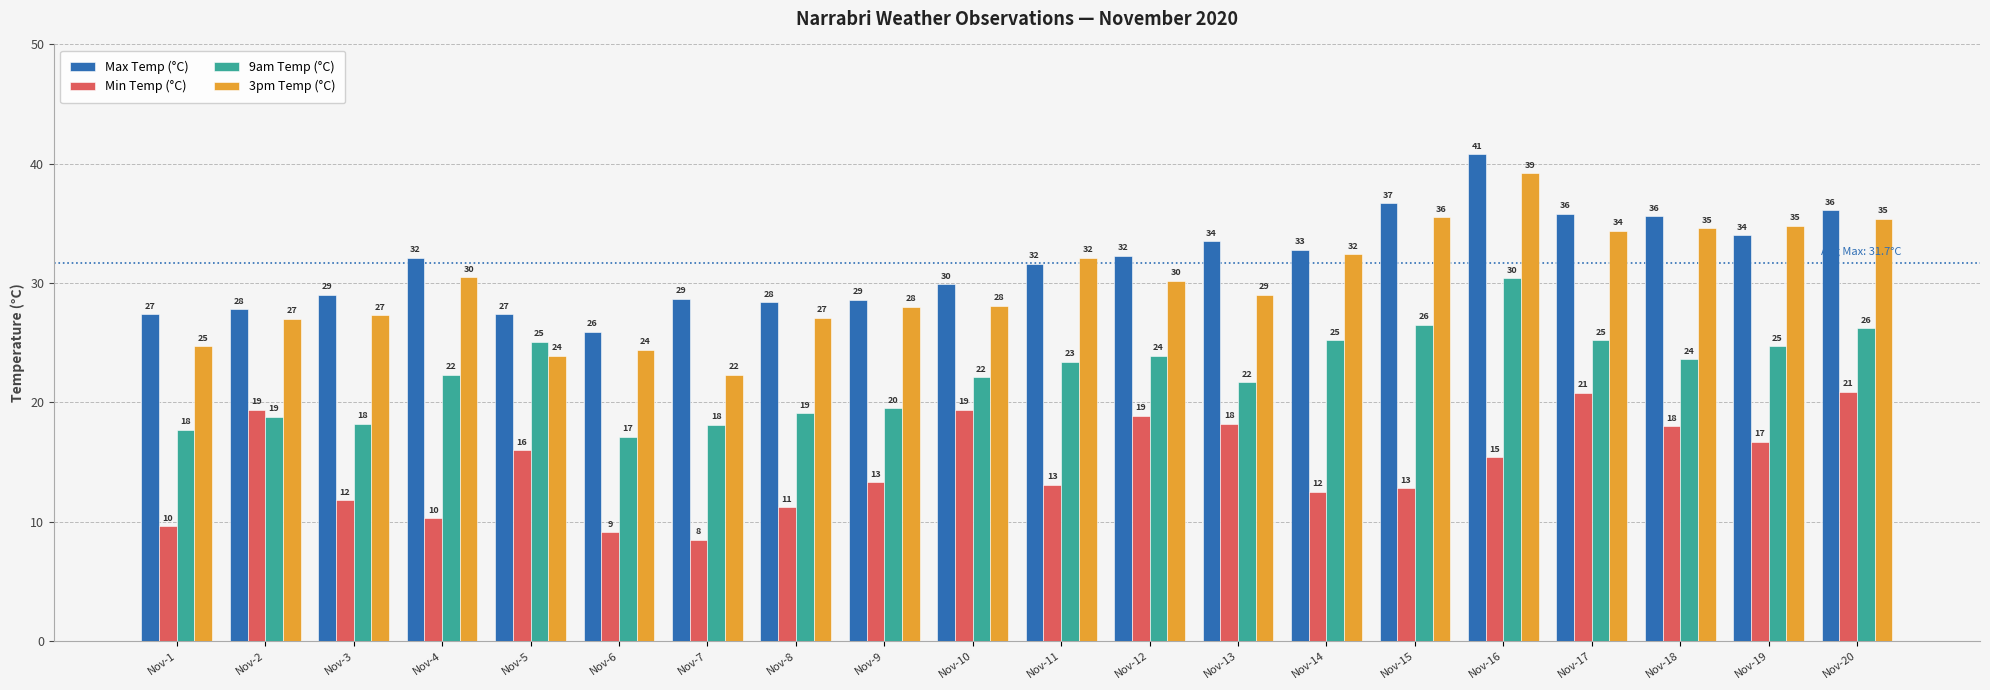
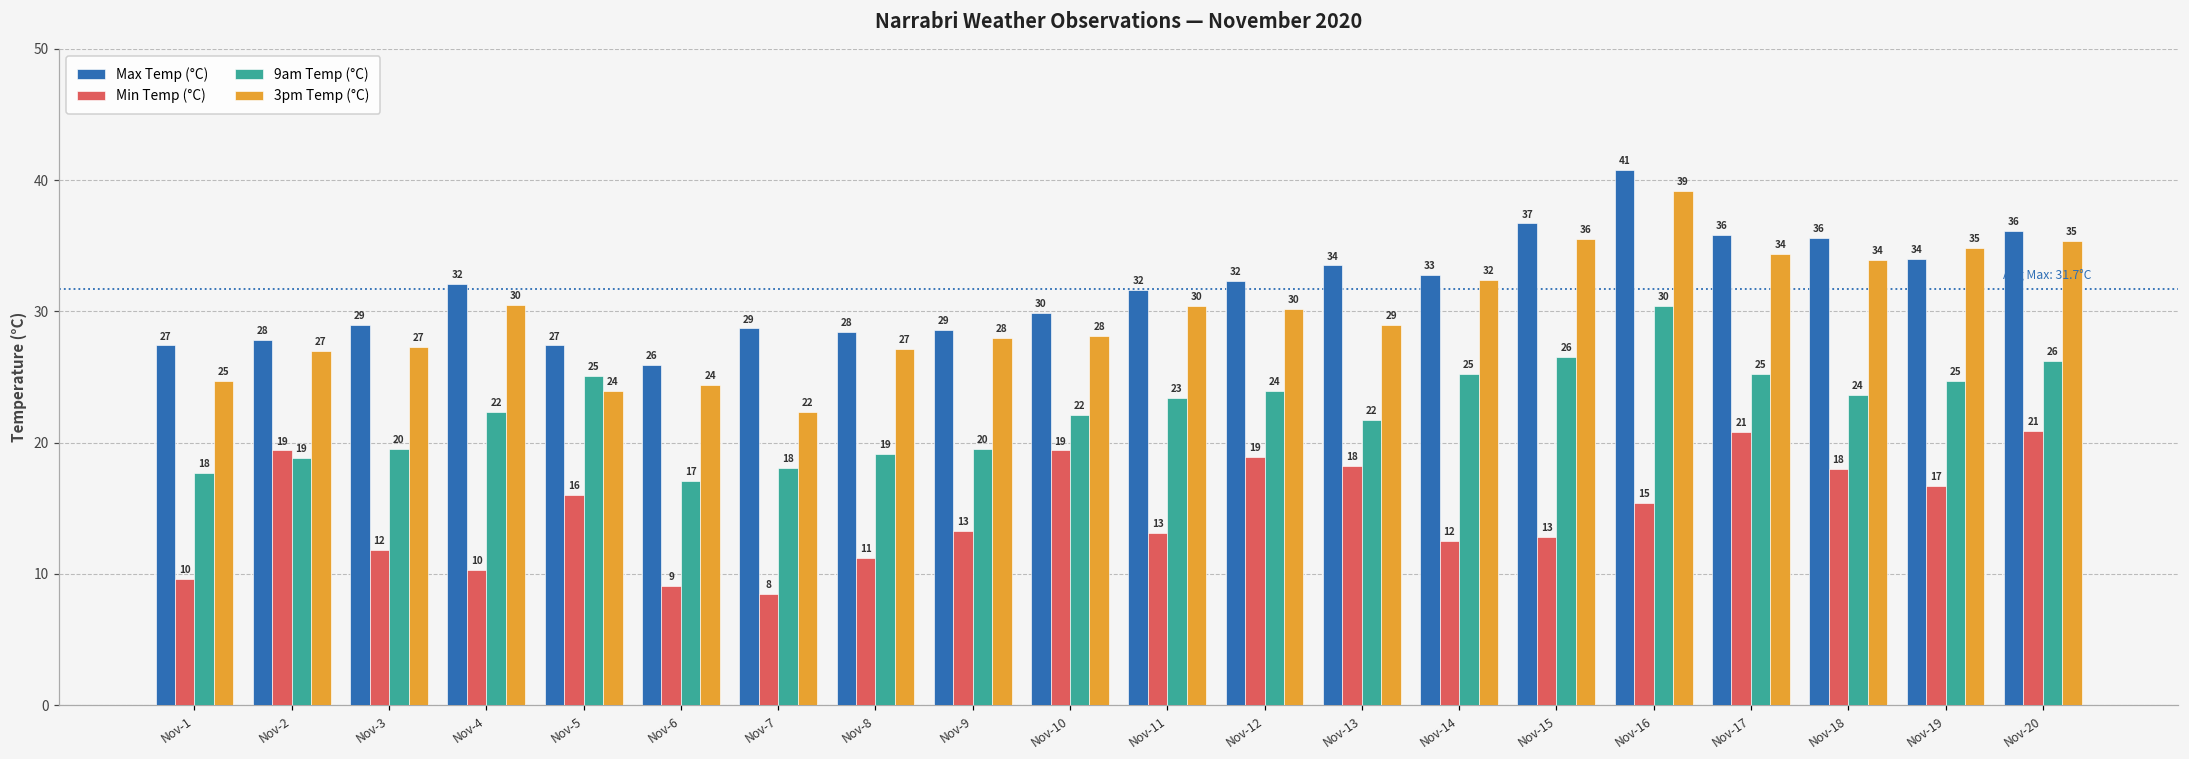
9am Temp (°C), Nov-3: 18 -> 20
3pm Temp (°C), Nov-11: 32 -> 30
3pm Temp (°C), Nov-18: 35 -> 34
